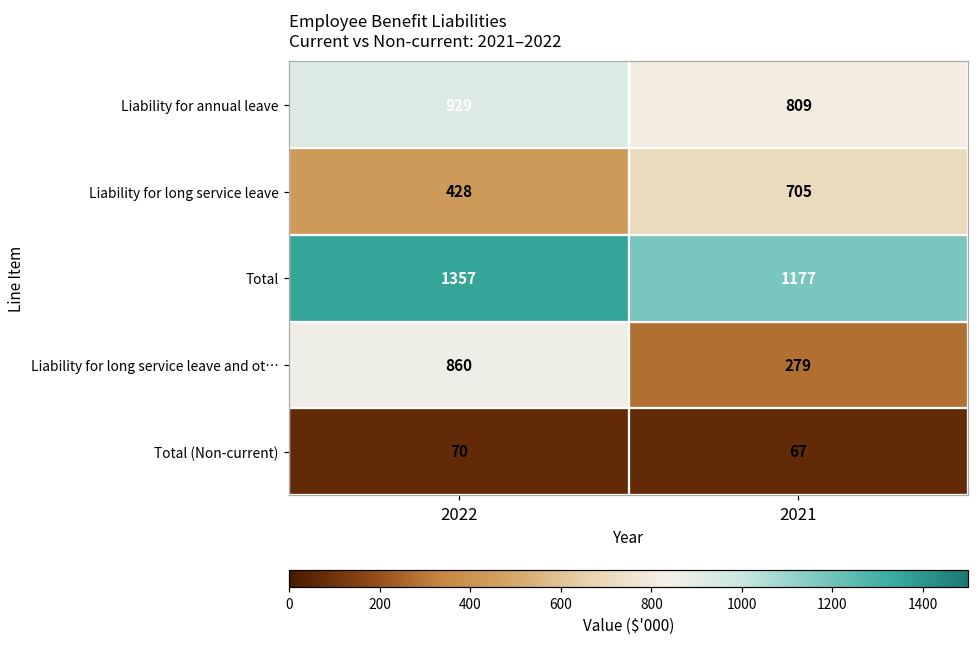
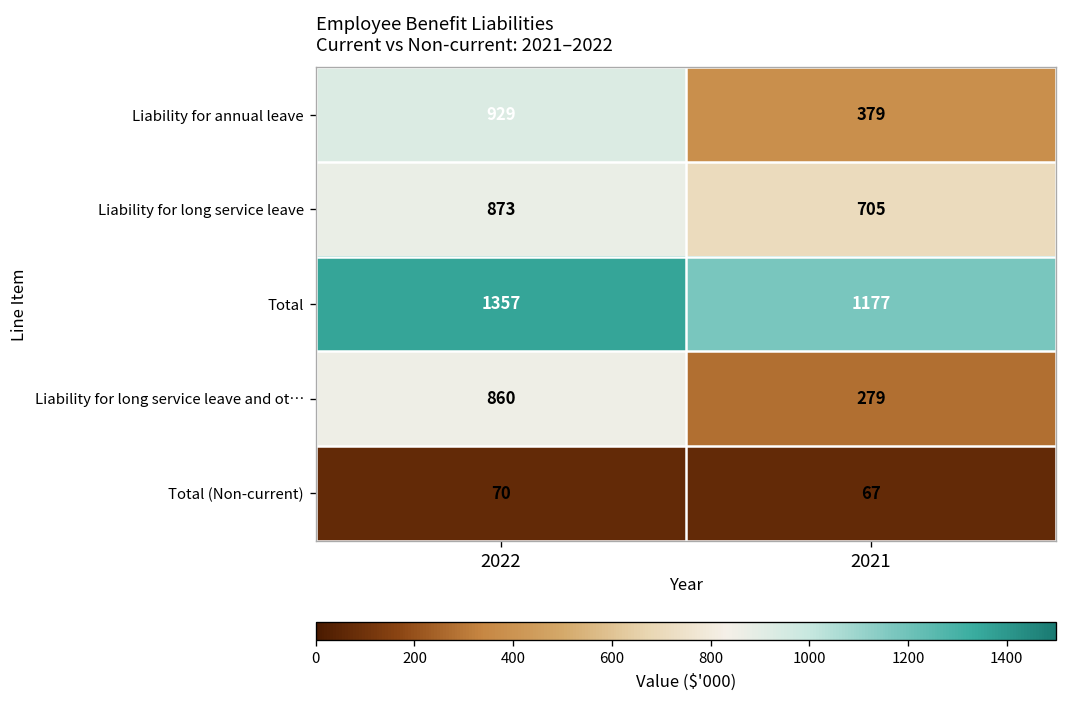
Liability for annual leave, 2021: 809 -> 379
Liability for long service leave, 2022: 428 -> 873
